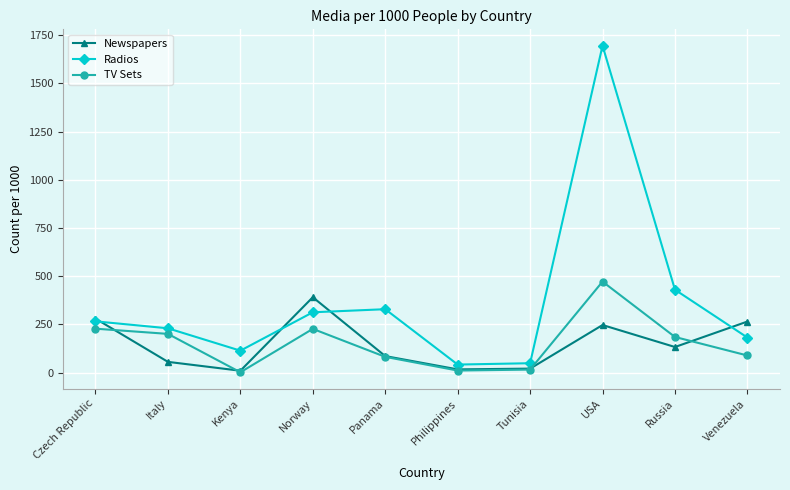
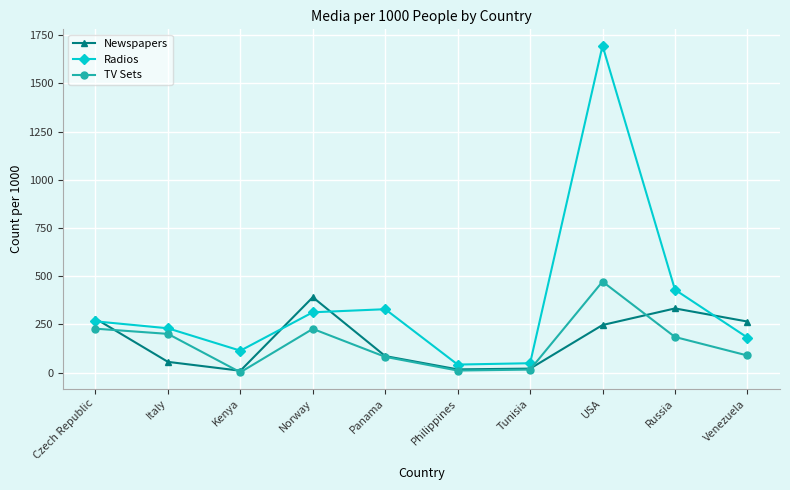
Newspapers, Russia: 130 -> 330
